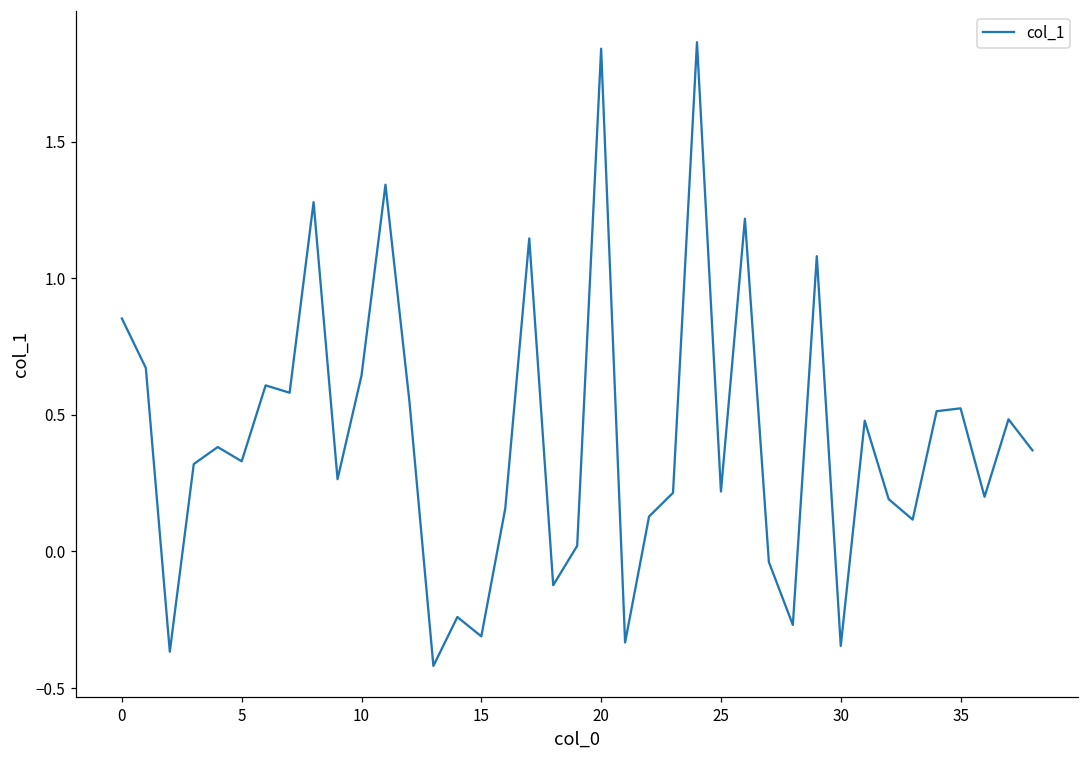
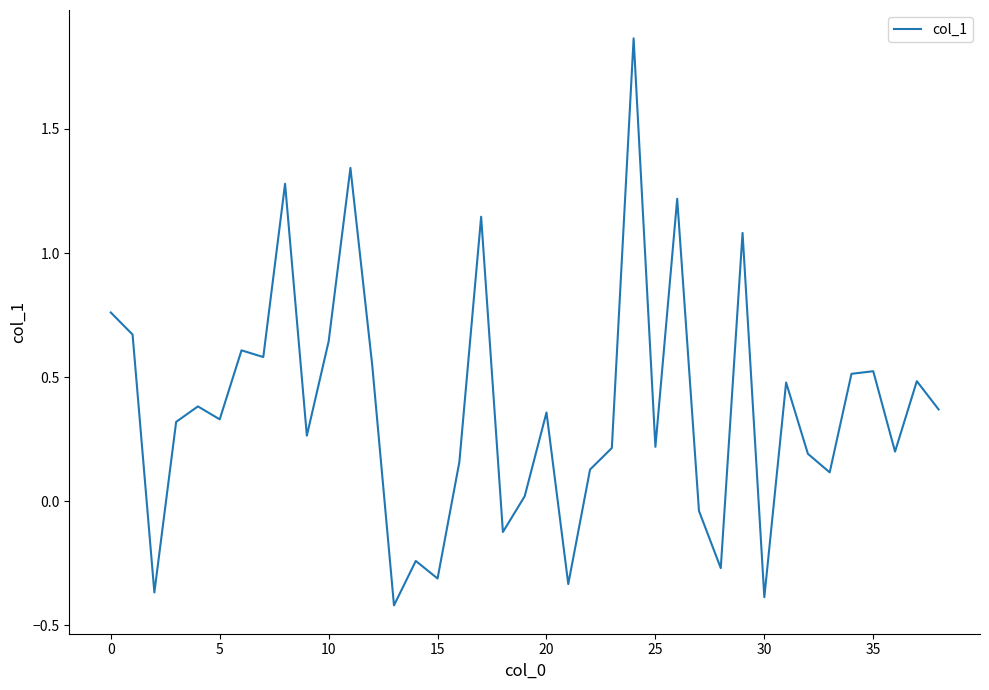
0: 0.85 -> 0.76
20: 1.84 -> 0.36
30: -0.35 -> -0.39
